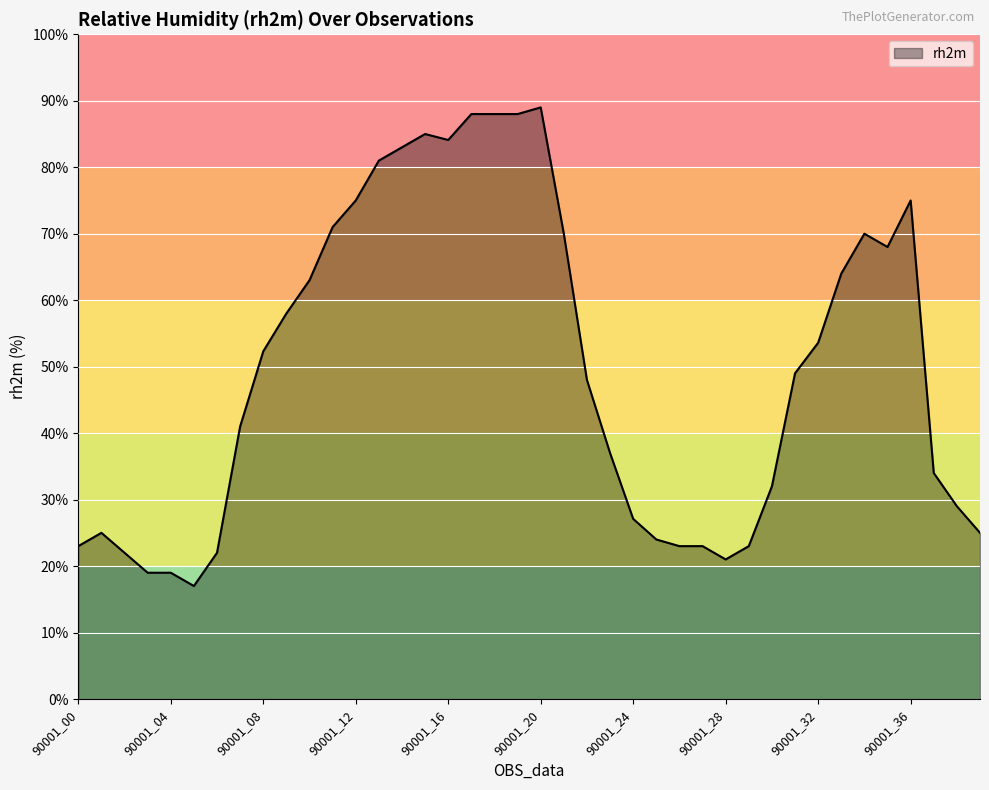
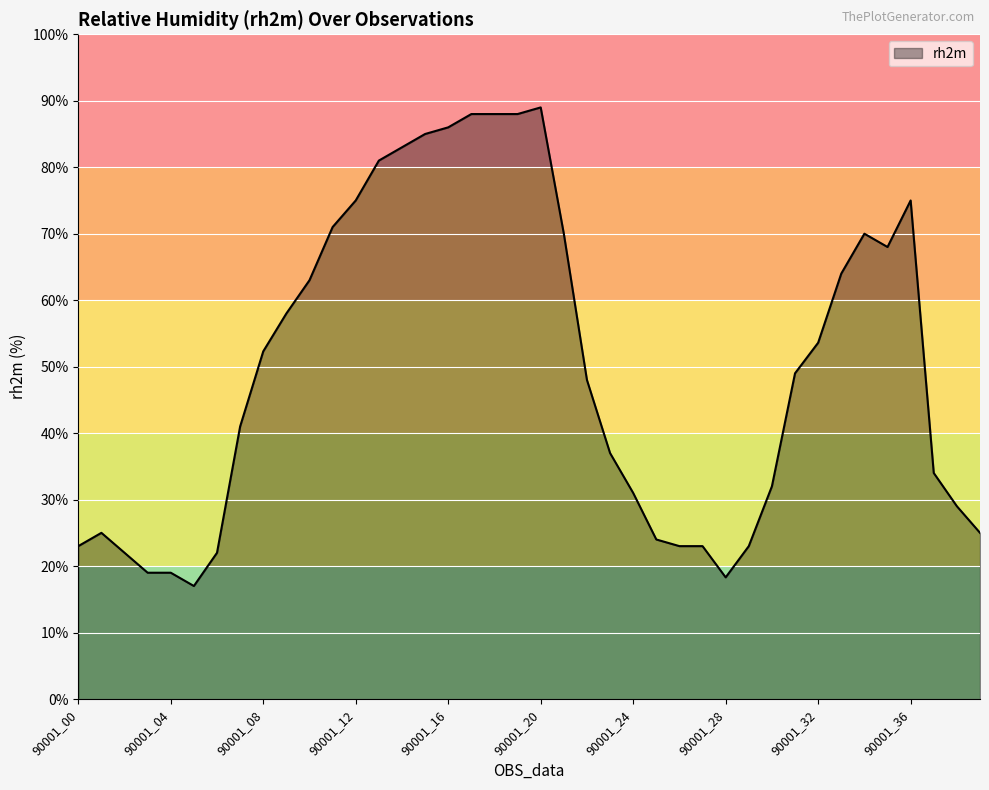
90001_16: 84% -> 86%
90001_24: 27% -> 31%
90001_28: 21% -> 18%
